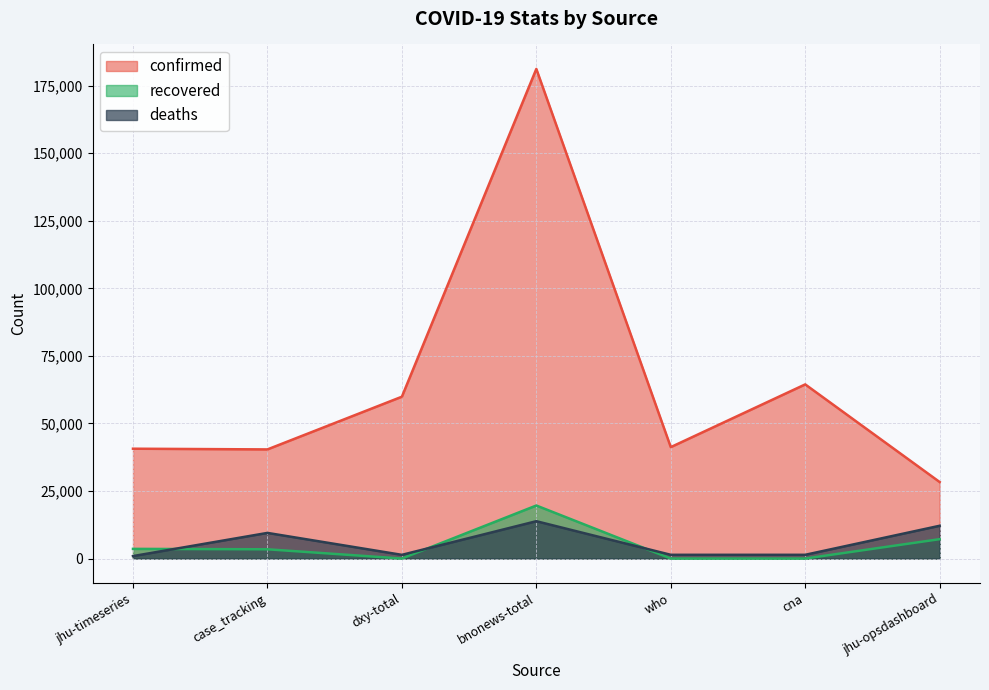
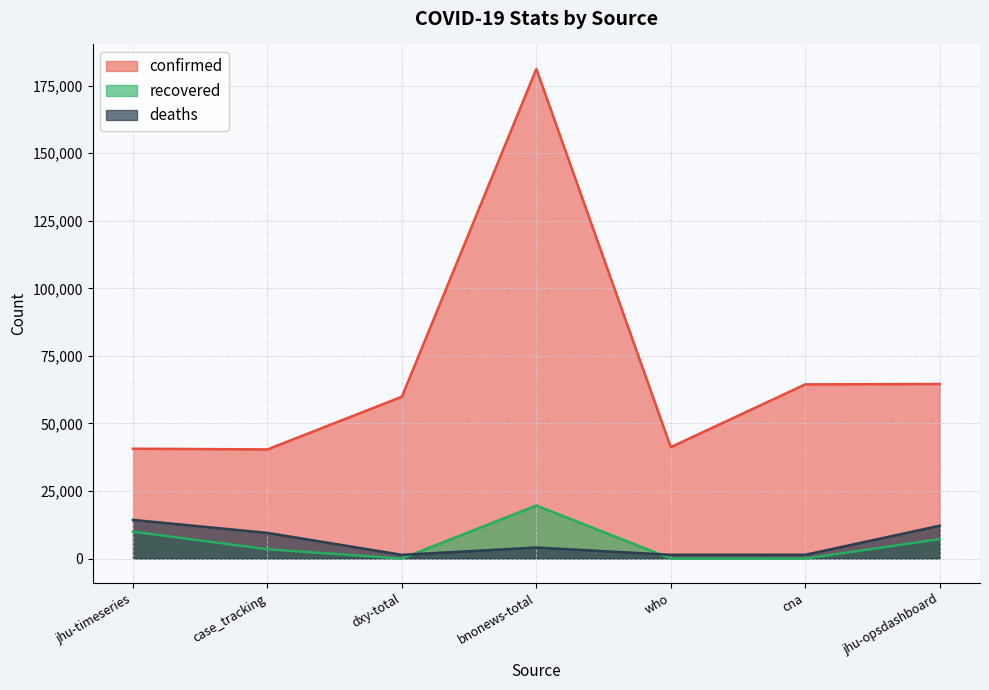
recovered, jhu-timeseries: 4,000 -> 10,000
deaths, jhu-timeseries: 1,000 -> 14,000
deaths, bnonews-total: 14,000 -> 4,000
confirmed, jhu-opsdashboard: 28,000 -> 65,000
